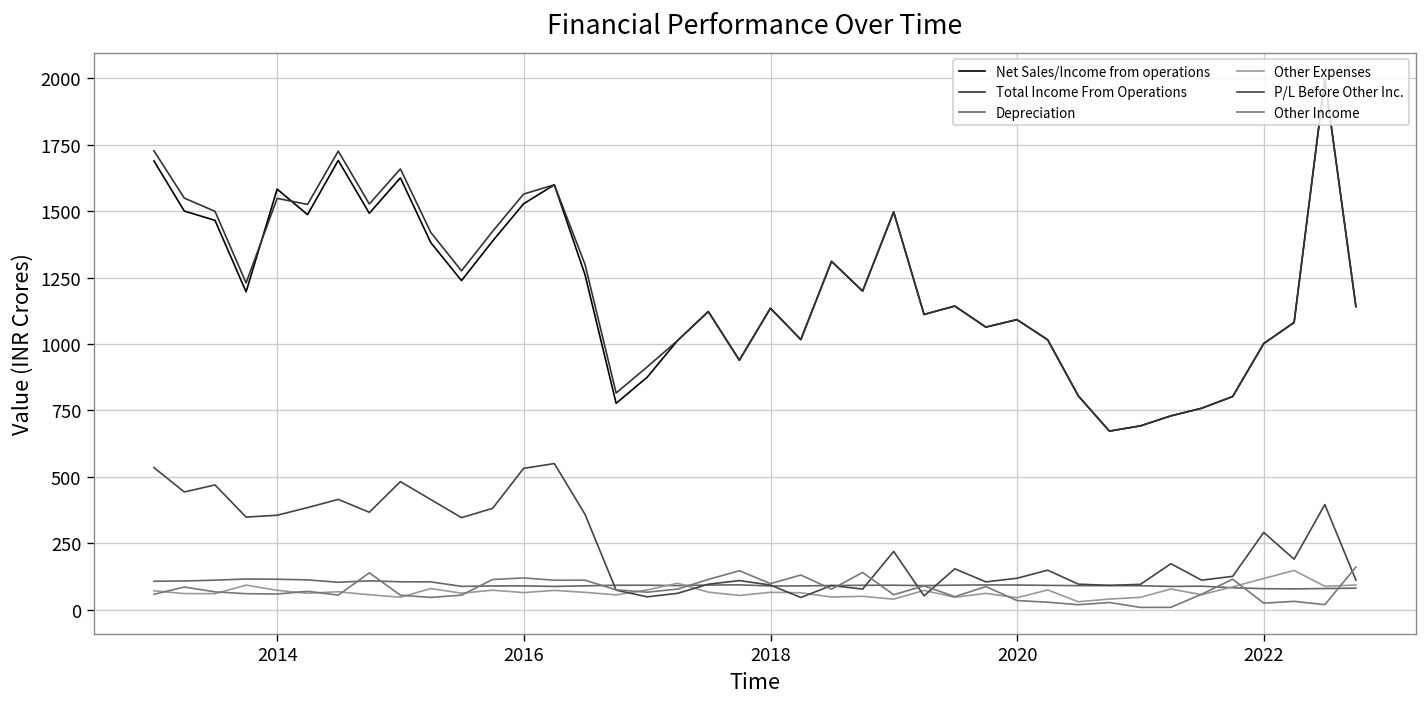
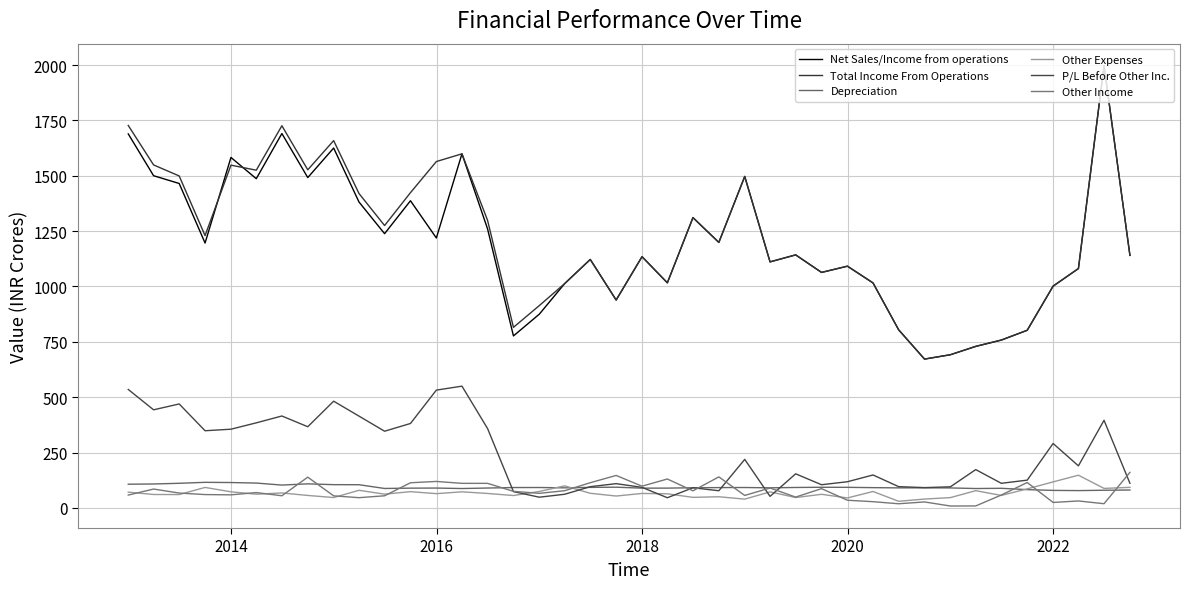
Net Sales/Income from operations, 2016: 1530 -> 1220
